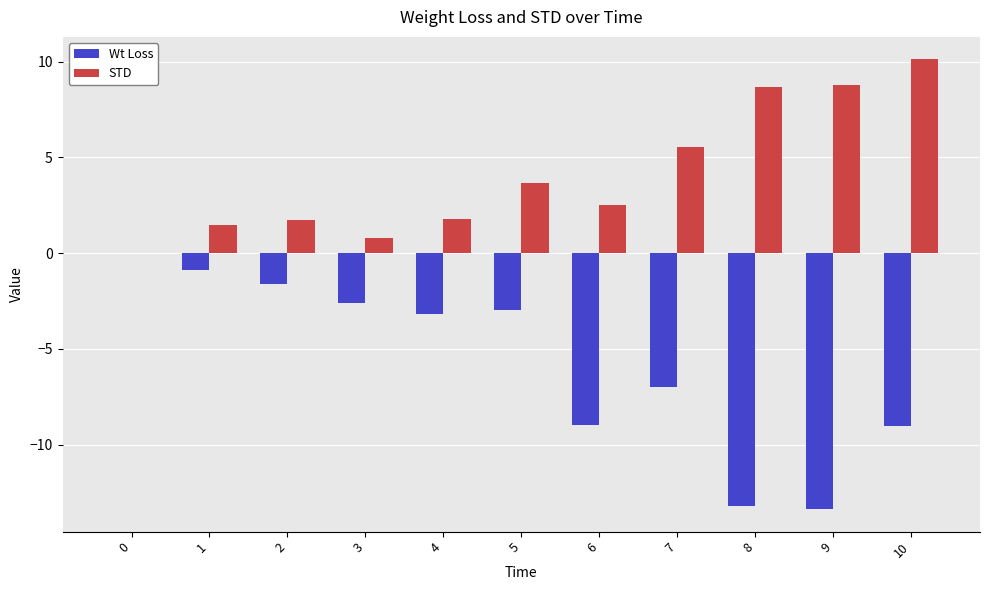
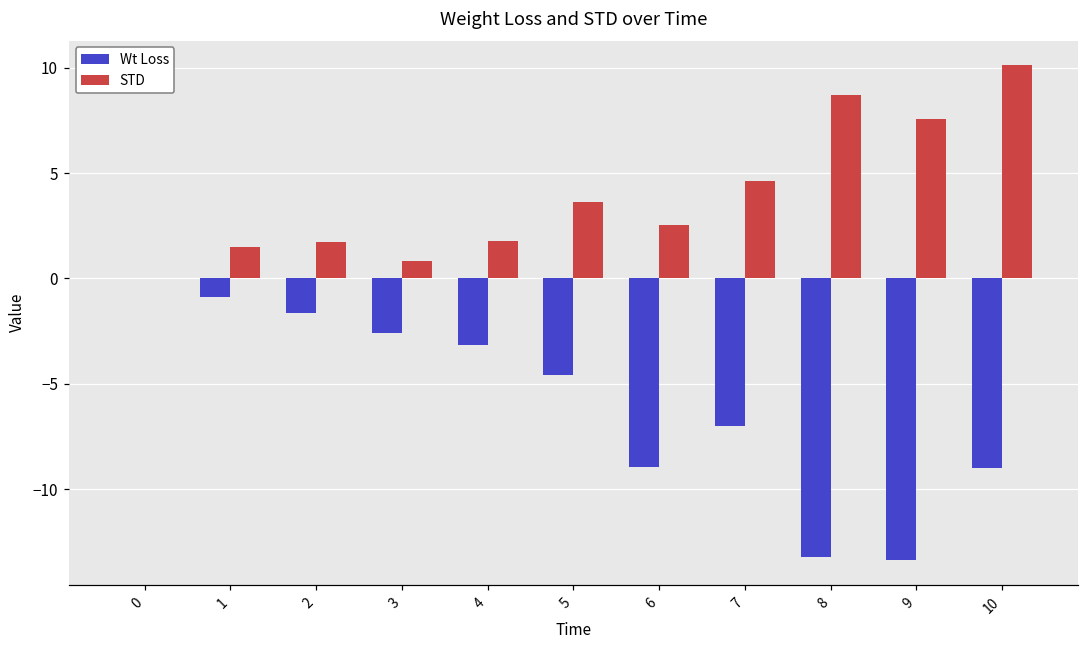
Wt Loss, 5: -3.0 -> -4.6
STD, 7: 5.5 -> 4.6
STD, 9: 8.8 -> 7.6
